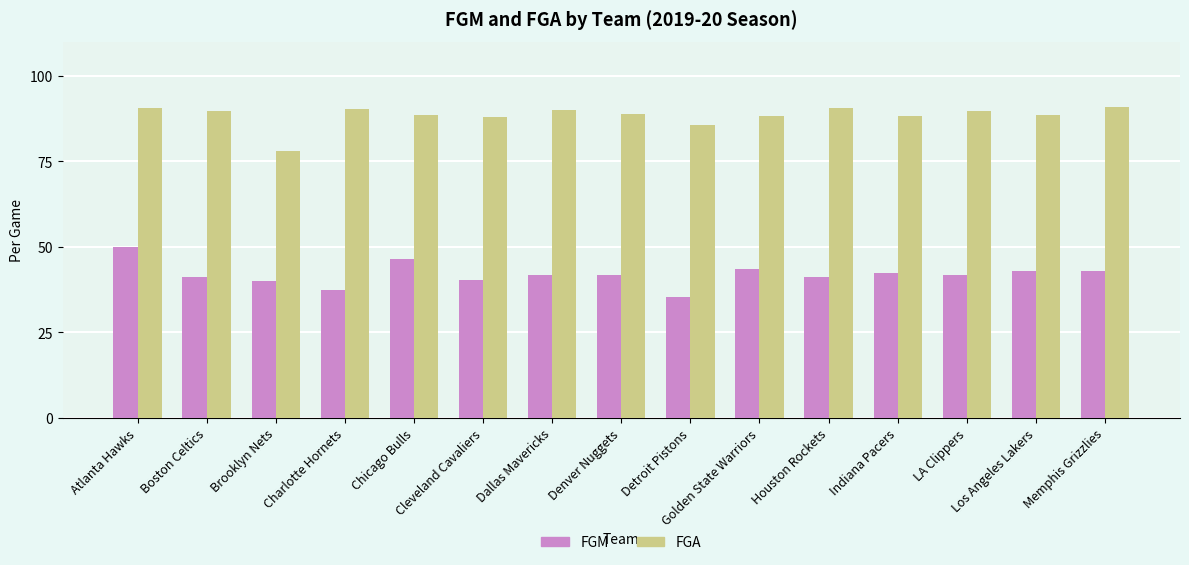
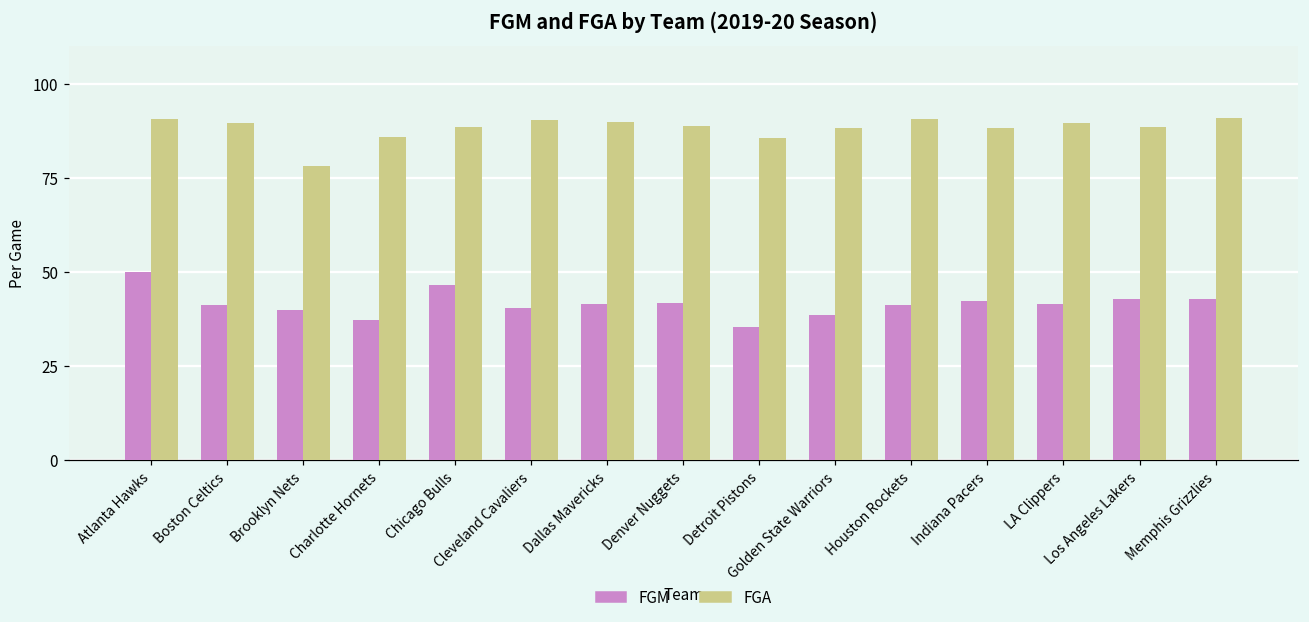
FGA, Charlotte Hornets: 90 -> 86
FGA, Cleveland Cavaliers: 88 -> 90
FGM, Golden State Warriors: 44 -> 39
